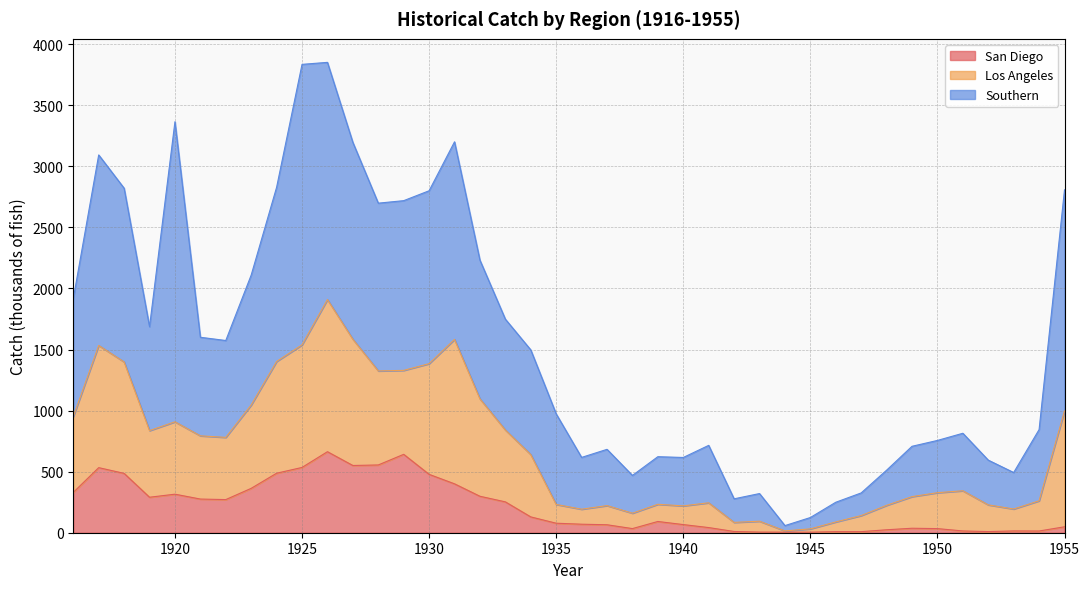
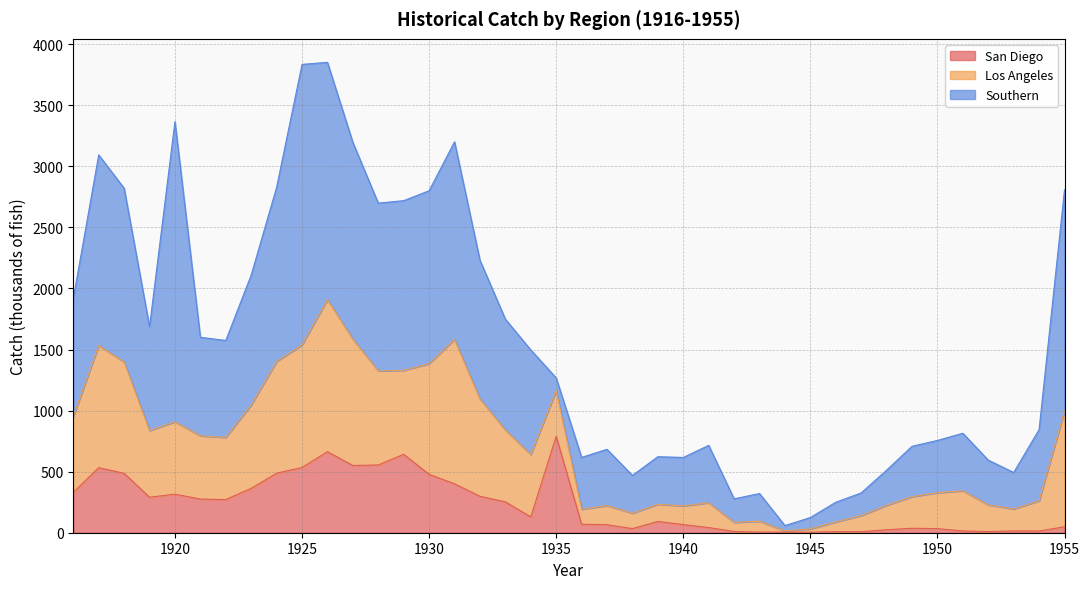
San Diego, 1935: 80 -> 790
Los Angeles, 1935: 150 -> 370
Southern, 1935: 740 -> 100
